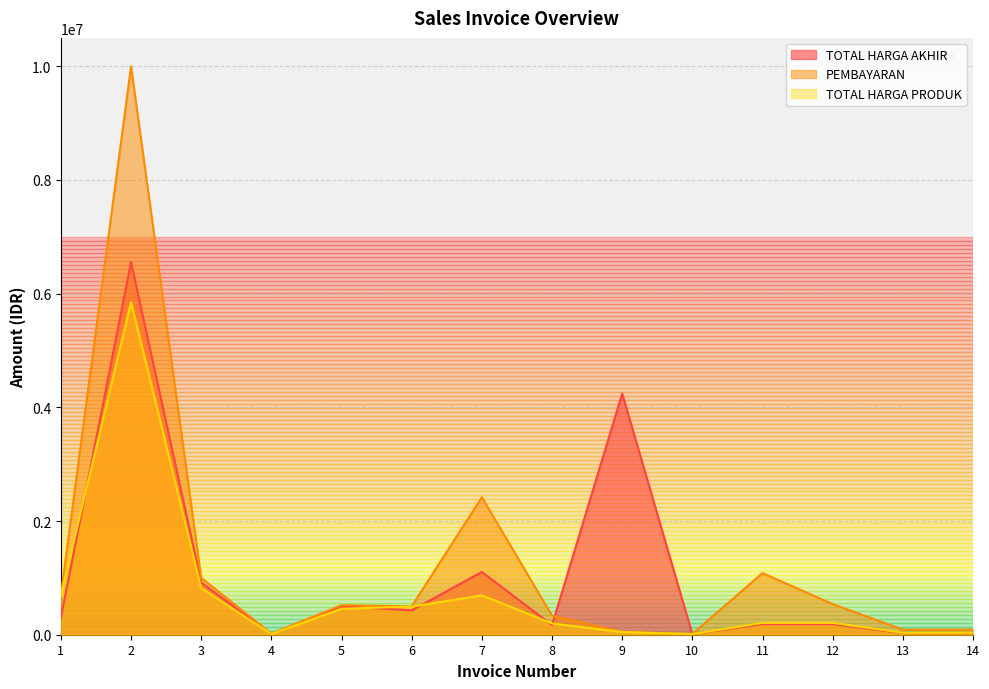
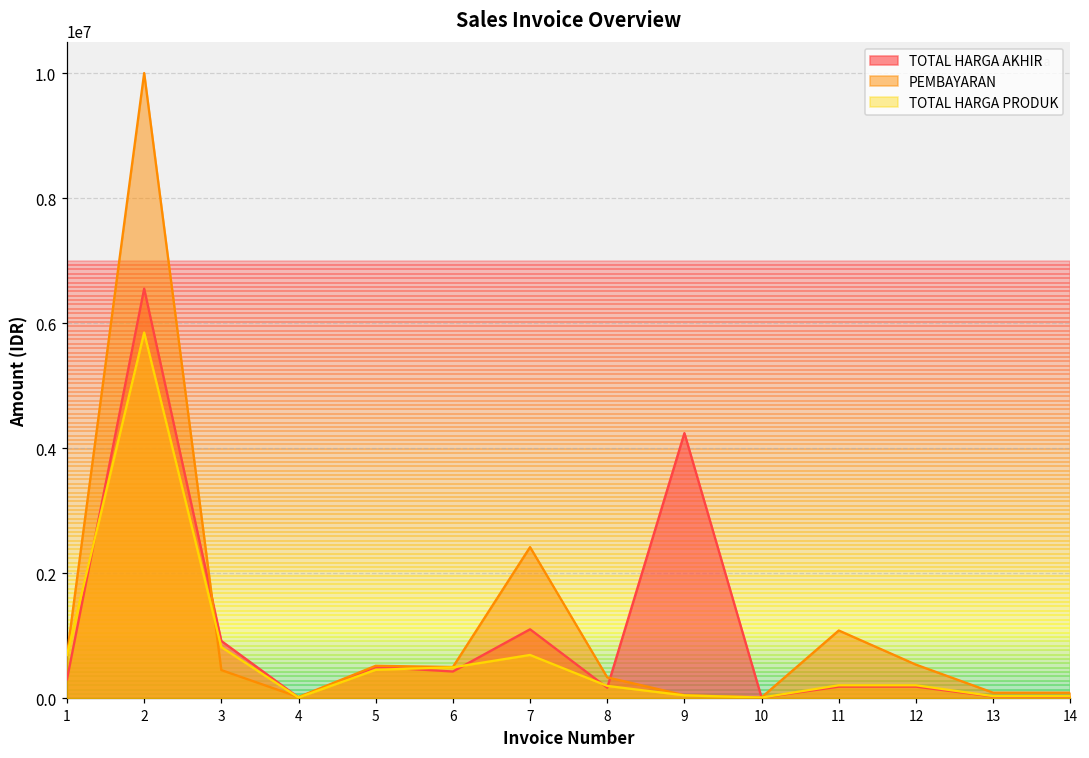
PEMBAYARAN, 3: 1000000 -> 500000
